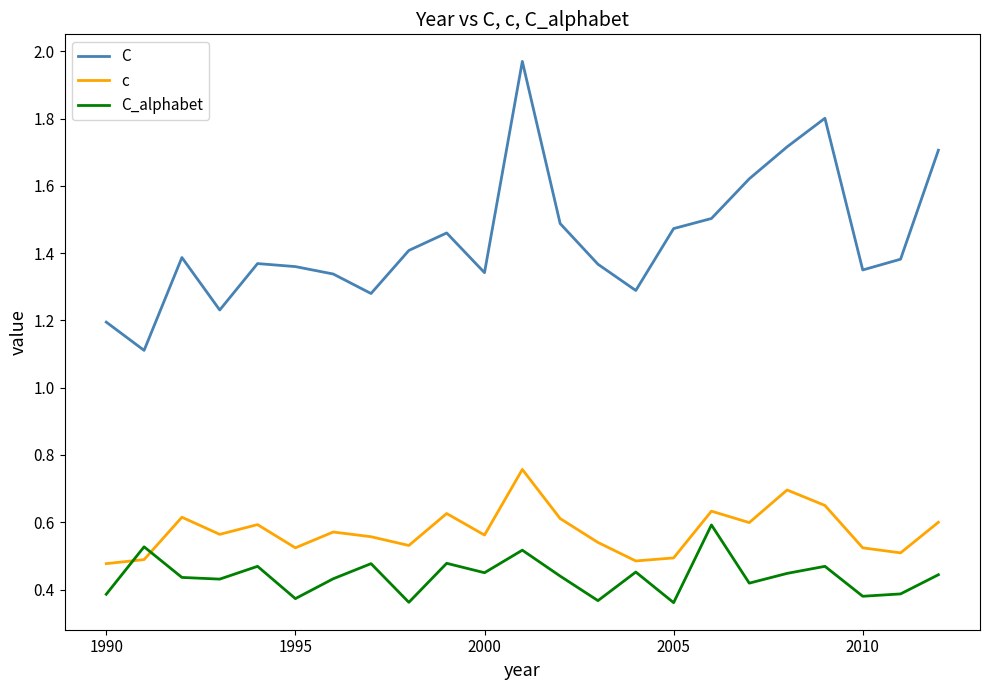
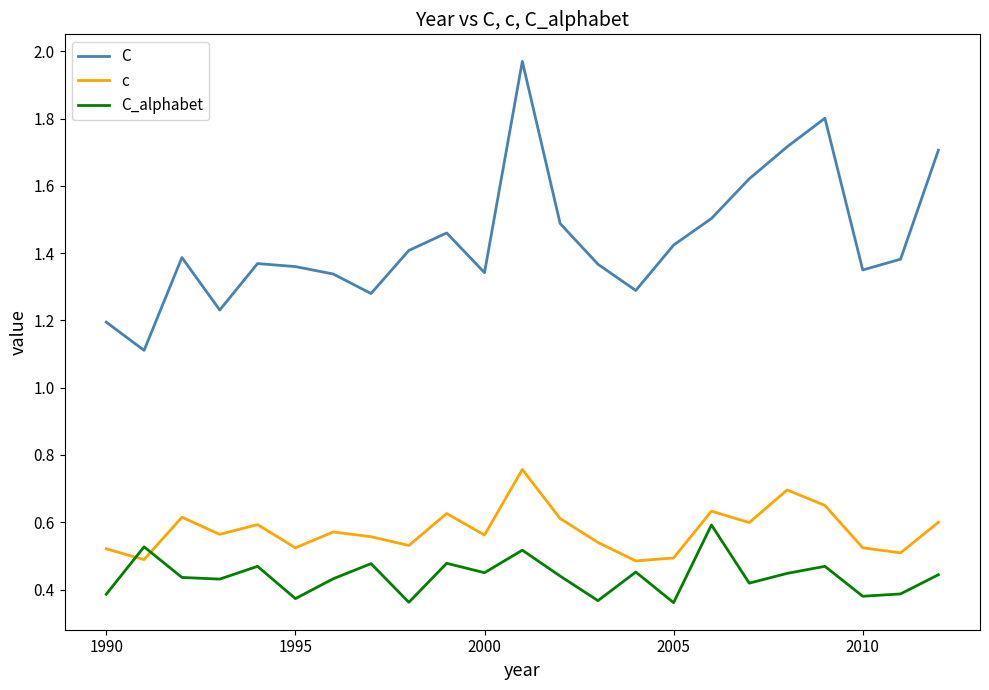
c, 1990: 0.48 -> 0.52
C, 2005: 1.47 -> 1.42
